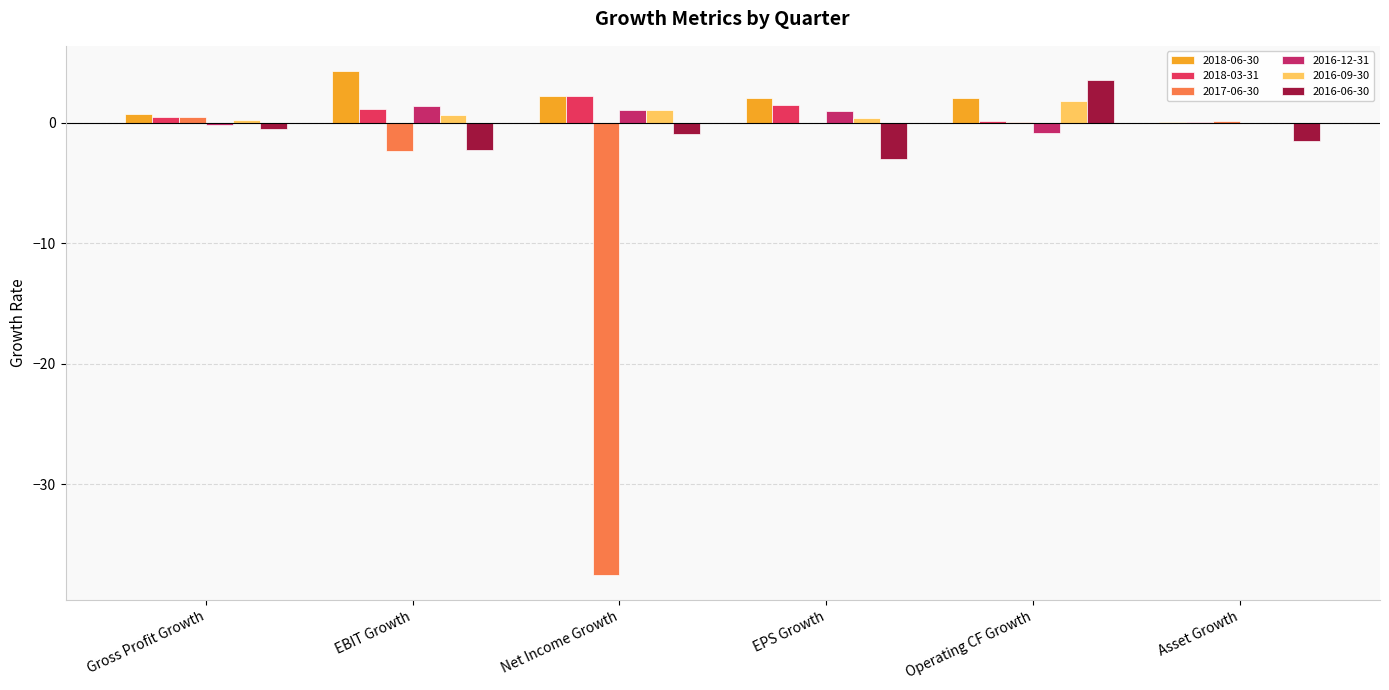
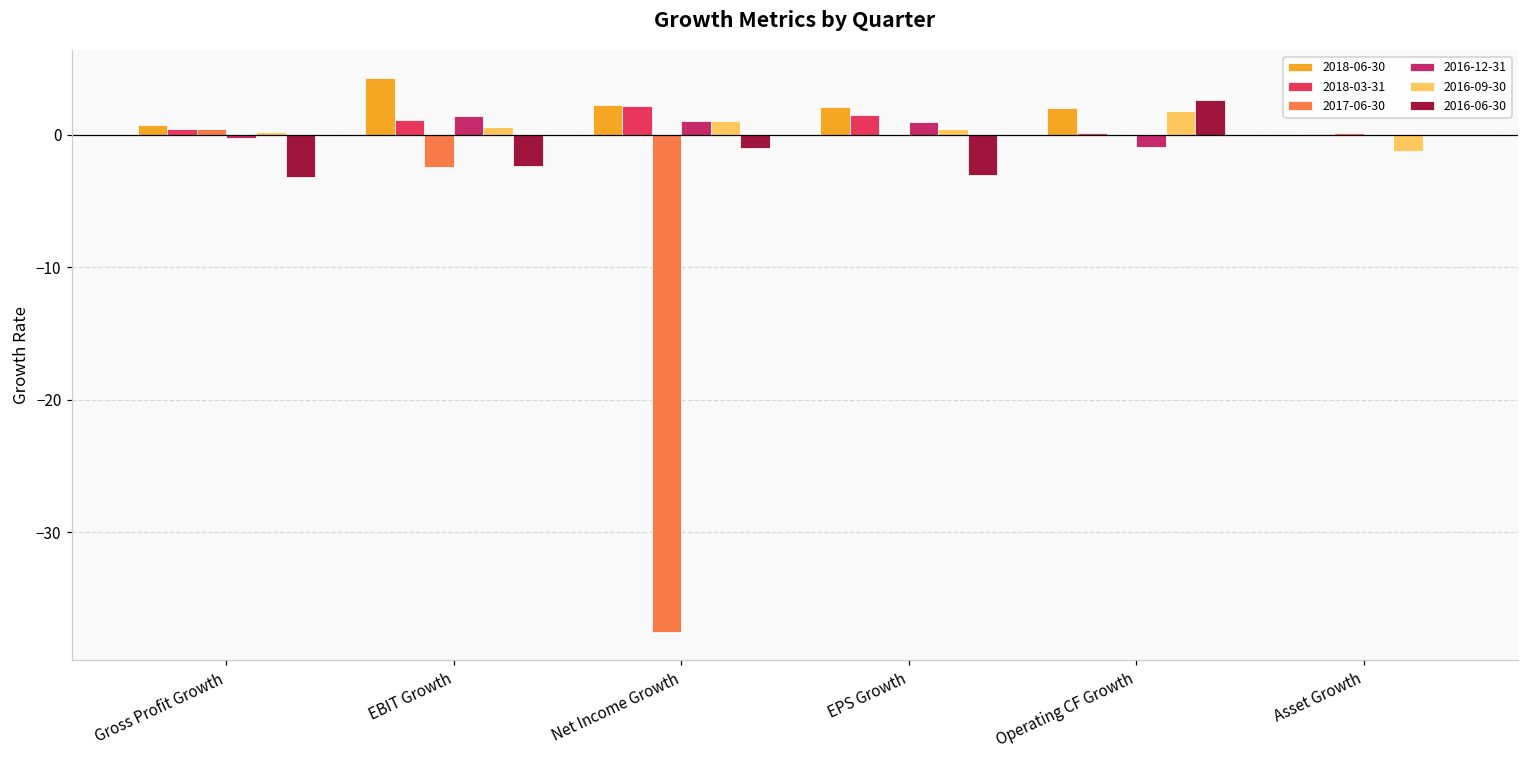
2016-06-30, Gross Profit Growth: -0.5 -> -3.2
2016-06-30, Operating CF Growth: 3.5 -> 2.6
2016-09-30, Asset Growth: 0.0 -> -1.2
2016-06-30, Asset Growth: -1.5 -> 0.0
